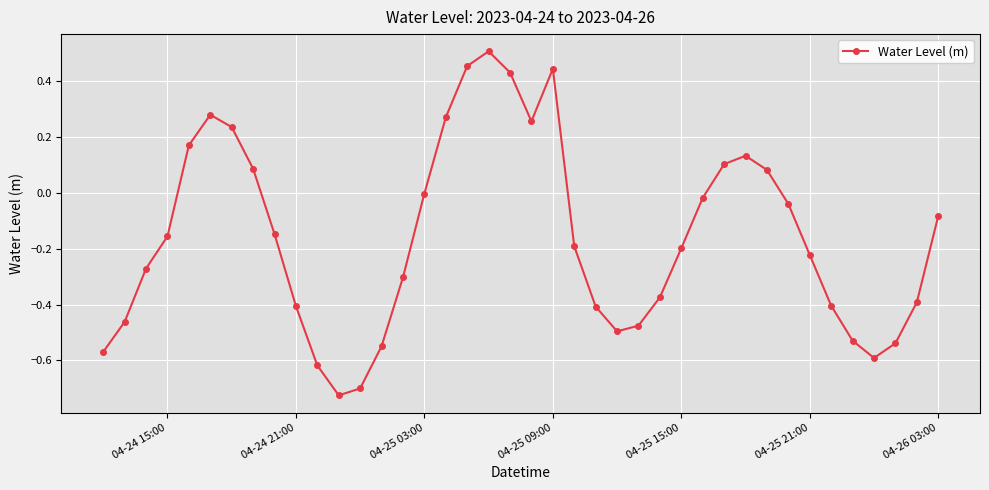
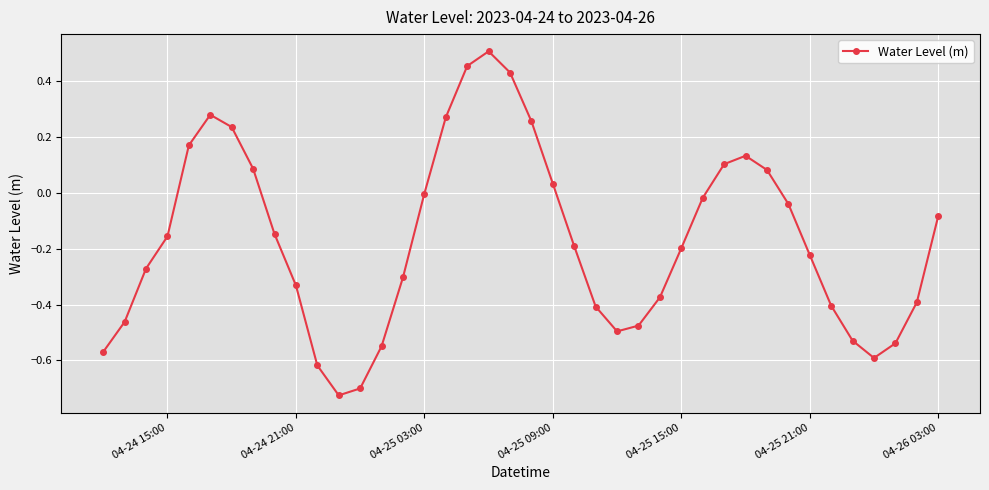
04-24 21:00: -0.41 -> -0.33
04-25 09:00: 0.45 -> 0.03
